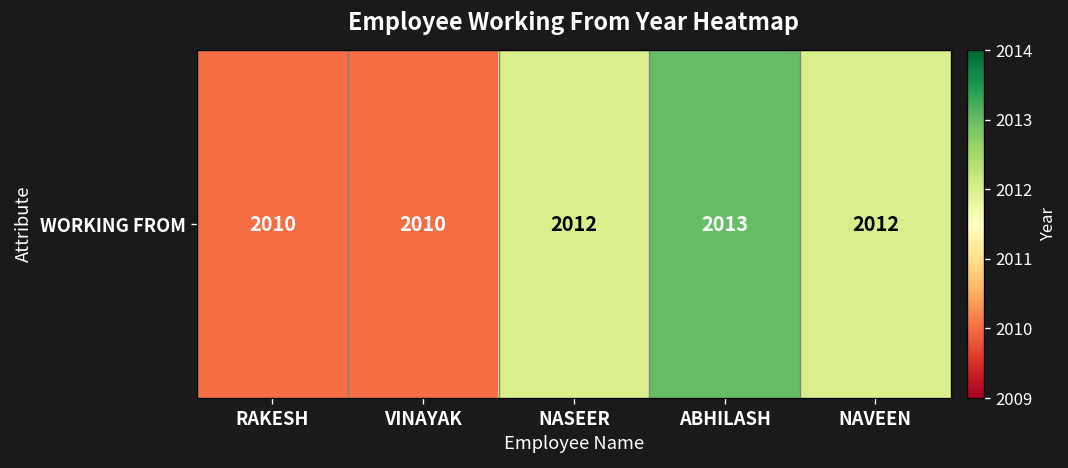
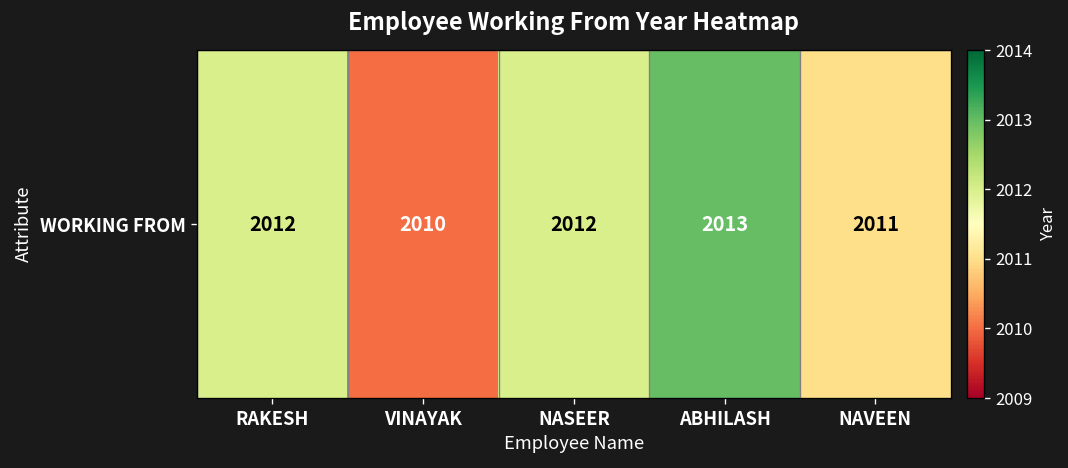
WORKING FROM, RAKESH: 2010 -> 2012
WORKING FROM, NAVEEN: 2012 -> 2011
